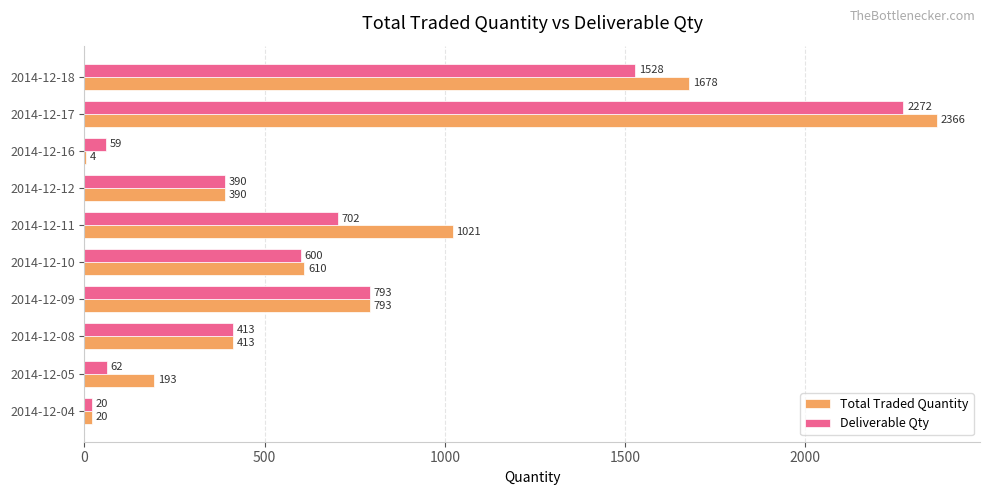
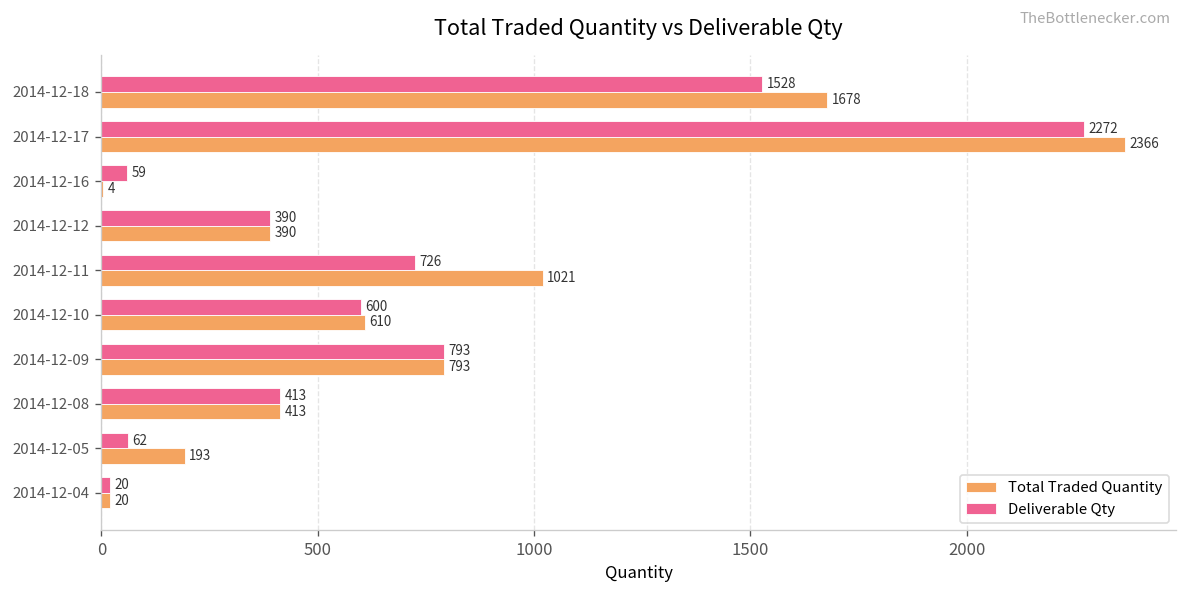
Deliverable Qty, 2014-12-11: 702 -> 726
